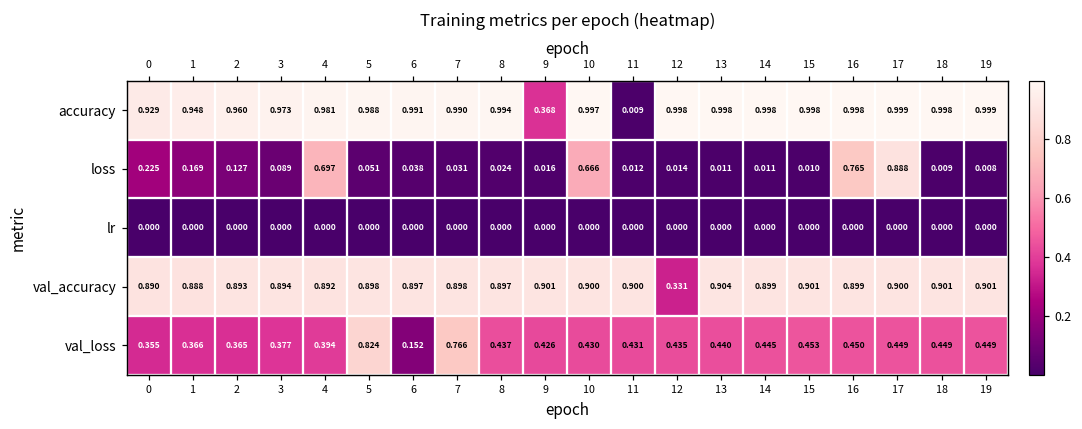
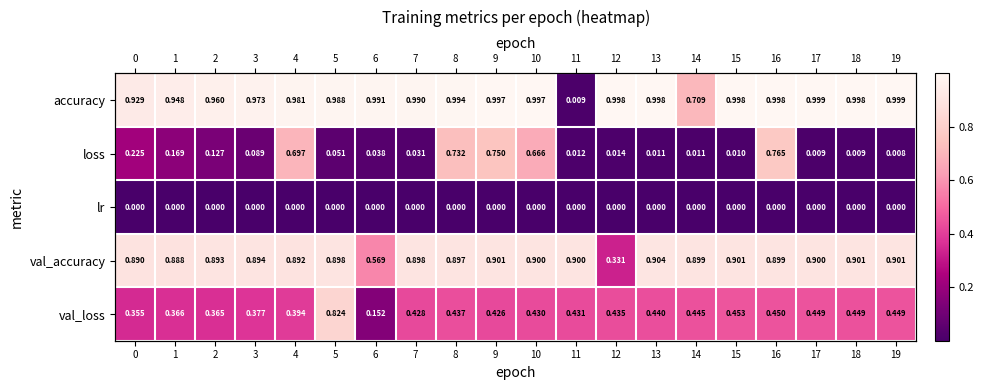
accuracy, 9: 0.368 -> 0.997
accuracy, 14: 0.998 -> 0.709
loss, 8: 0.024 -> 0.732
loss, 9: 0.016 -> 0.750
loss, 17: 0.888 -> 0.009
val_accuracy, 6: 0.897 -> 0.569
val_loss, 7: 0.766 -> 0.428
